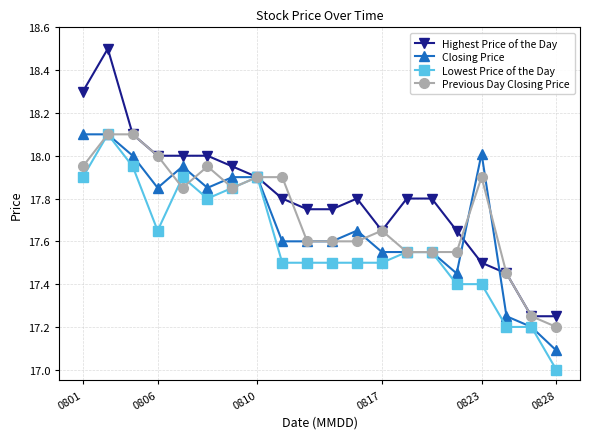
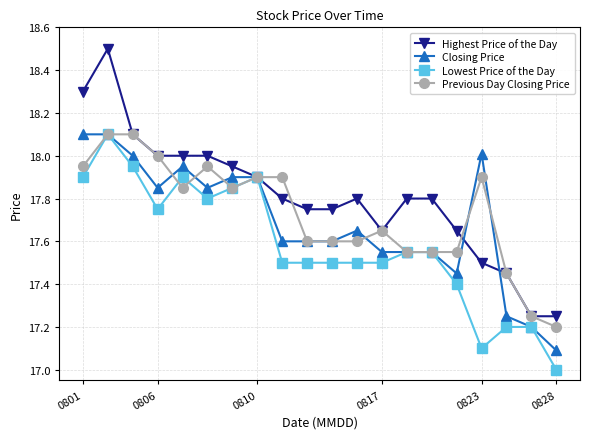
Lowest Price of the Day, 0806: 17.65 -> 17.75
Lowest Price of the Day, 0823: 17.4 -> 17.1
